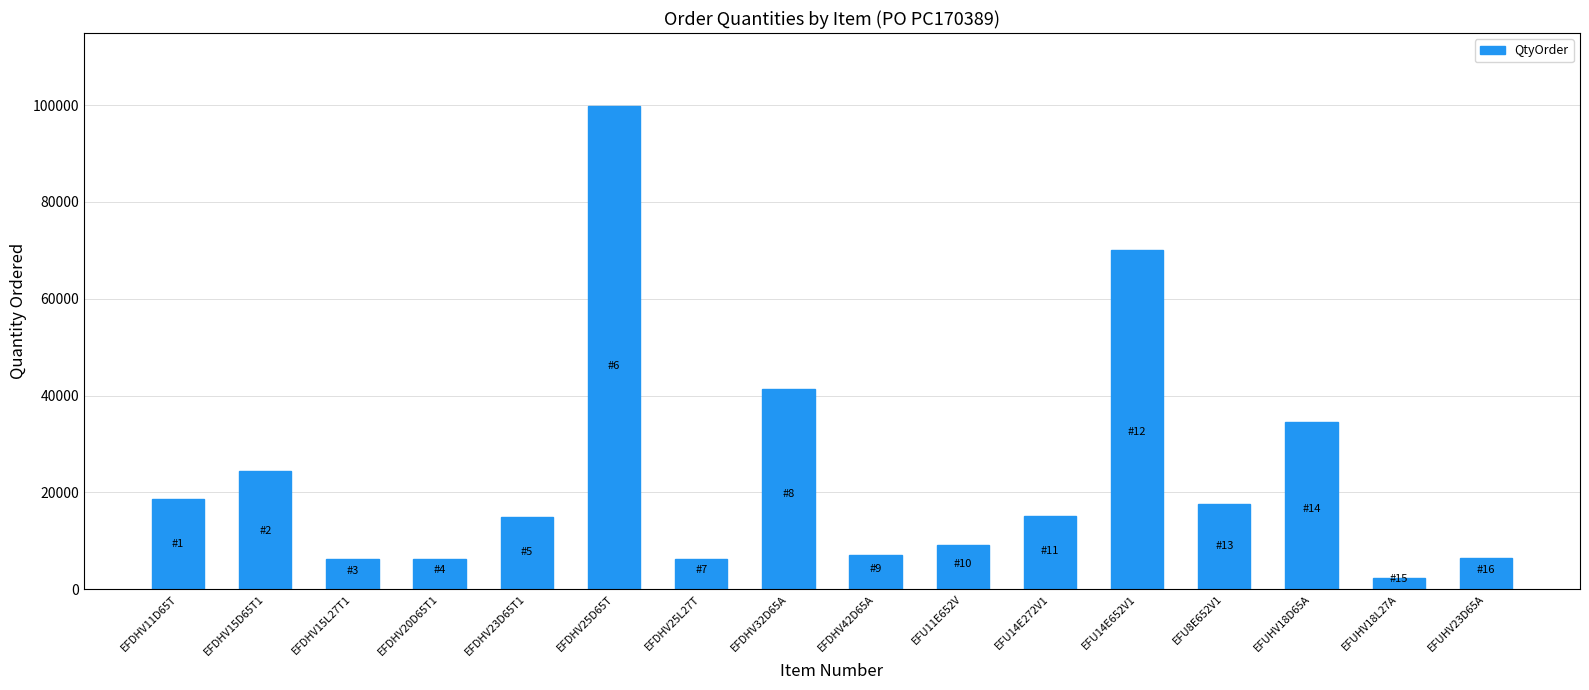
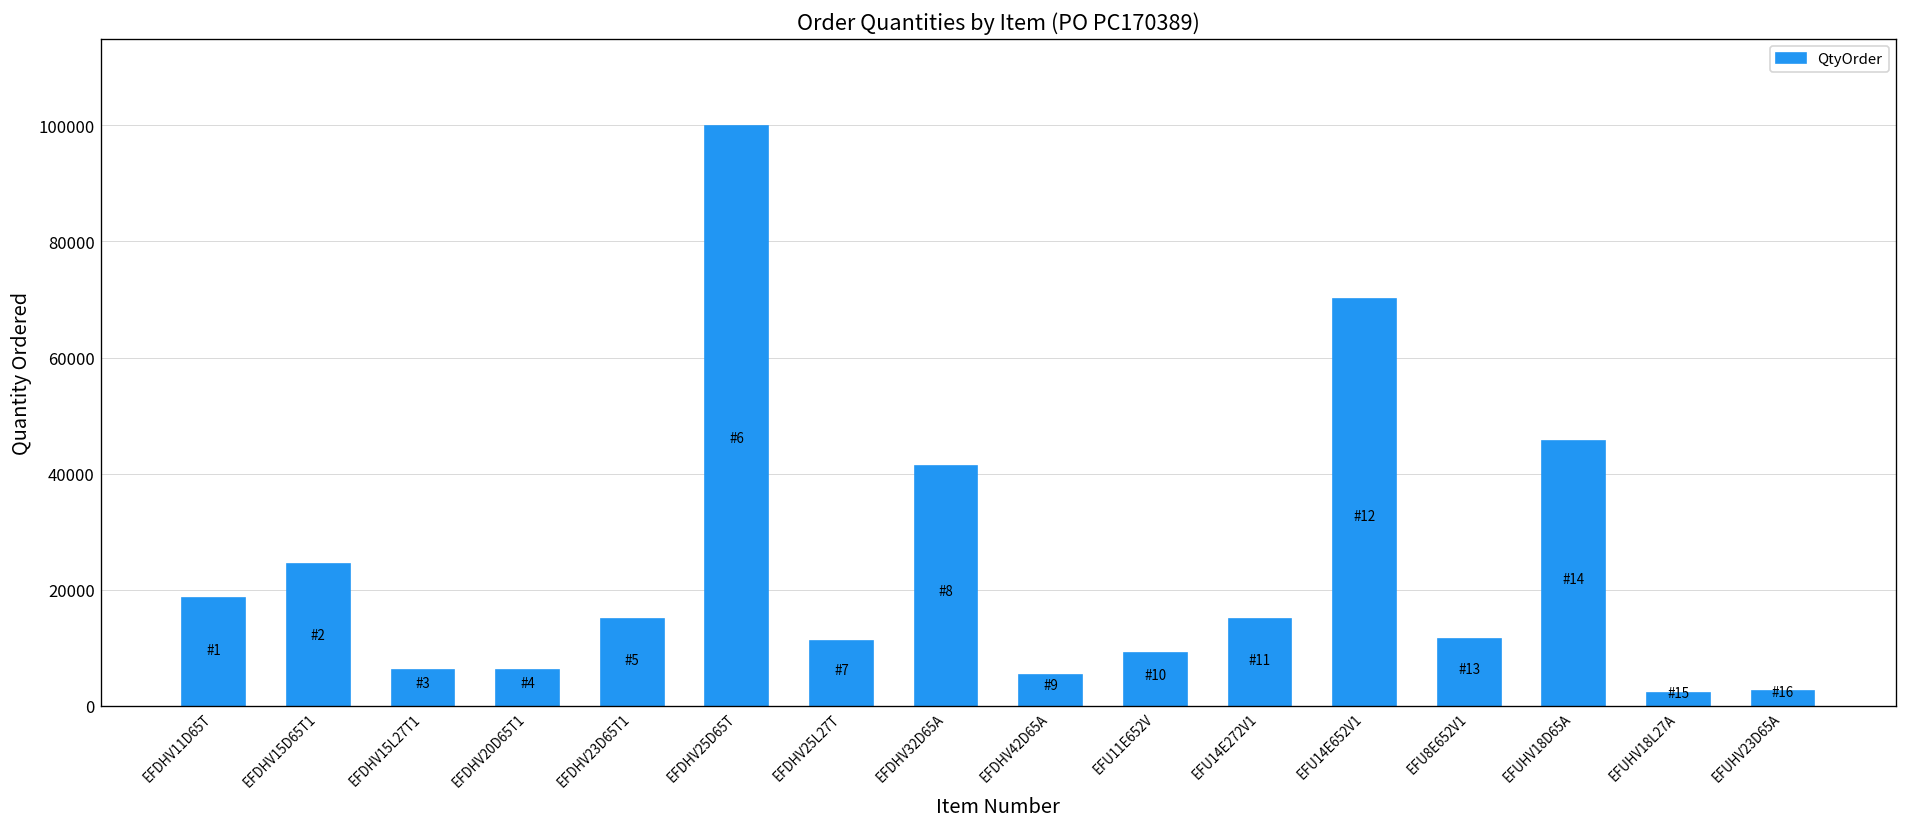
EFDHV25L27T: 6000 -> 11000
EFDHV42D65A: 7000 -> 5000
EFU8E652V1: 18000 -> 12000
EFUHV18D65A: 35000 -> 46000
EFUHV23D65A: 7000 -> 3000
